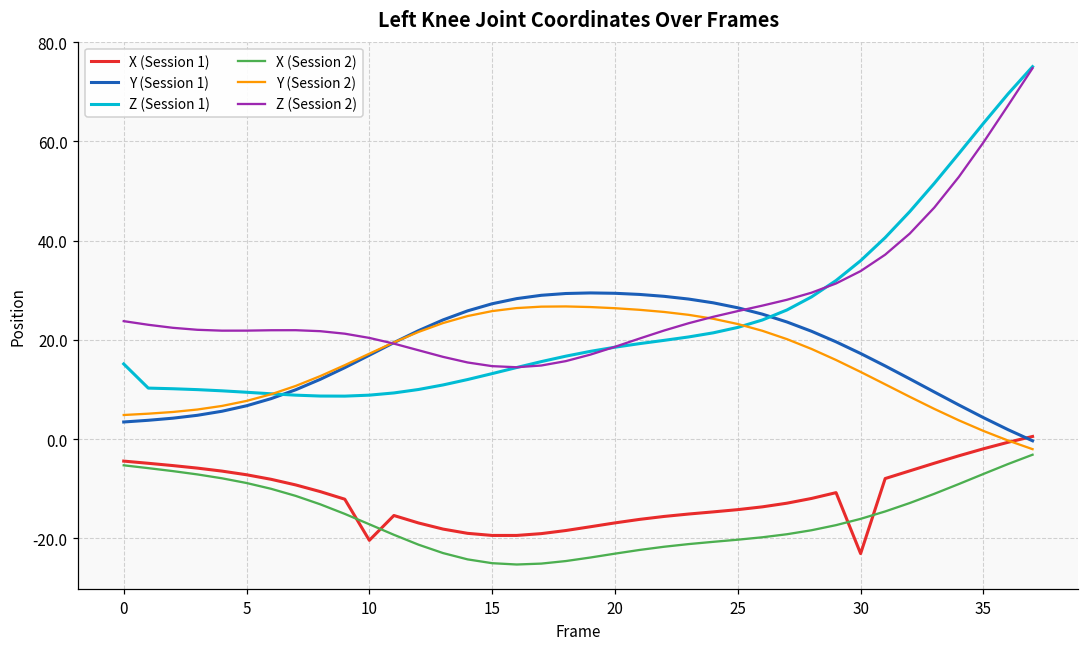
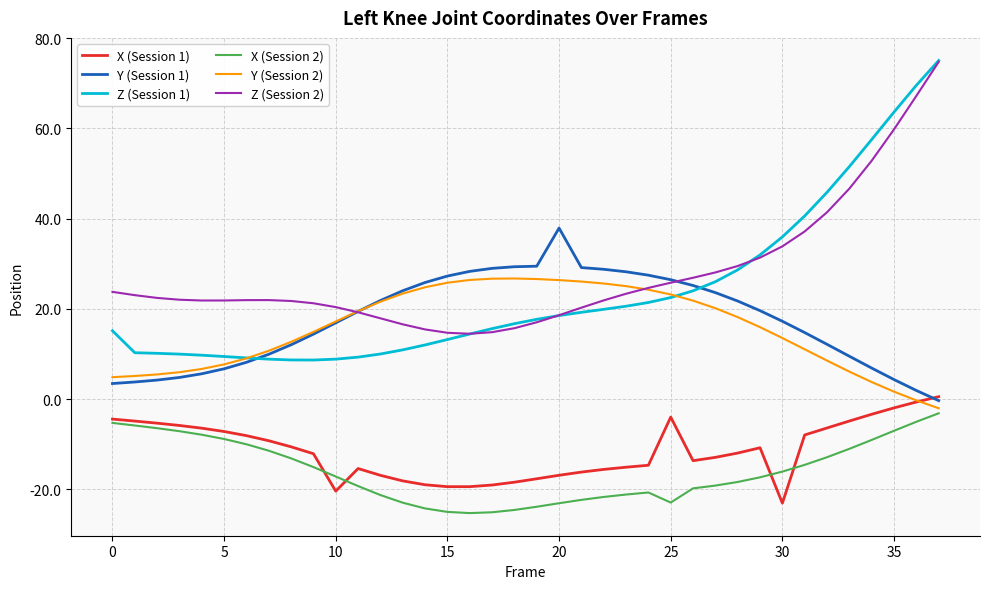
Y (Session 1), 20: 29 -> 38
X (Session 1), 25: -14 -> -4
X (Session 2), 25: -20 -> -23
